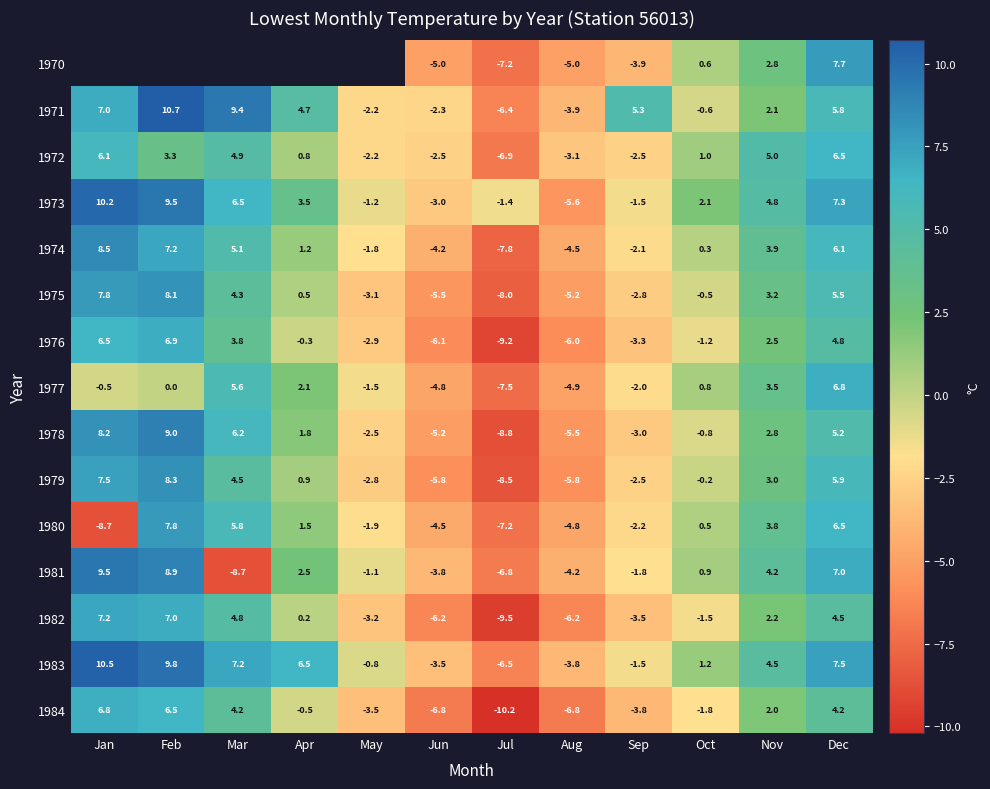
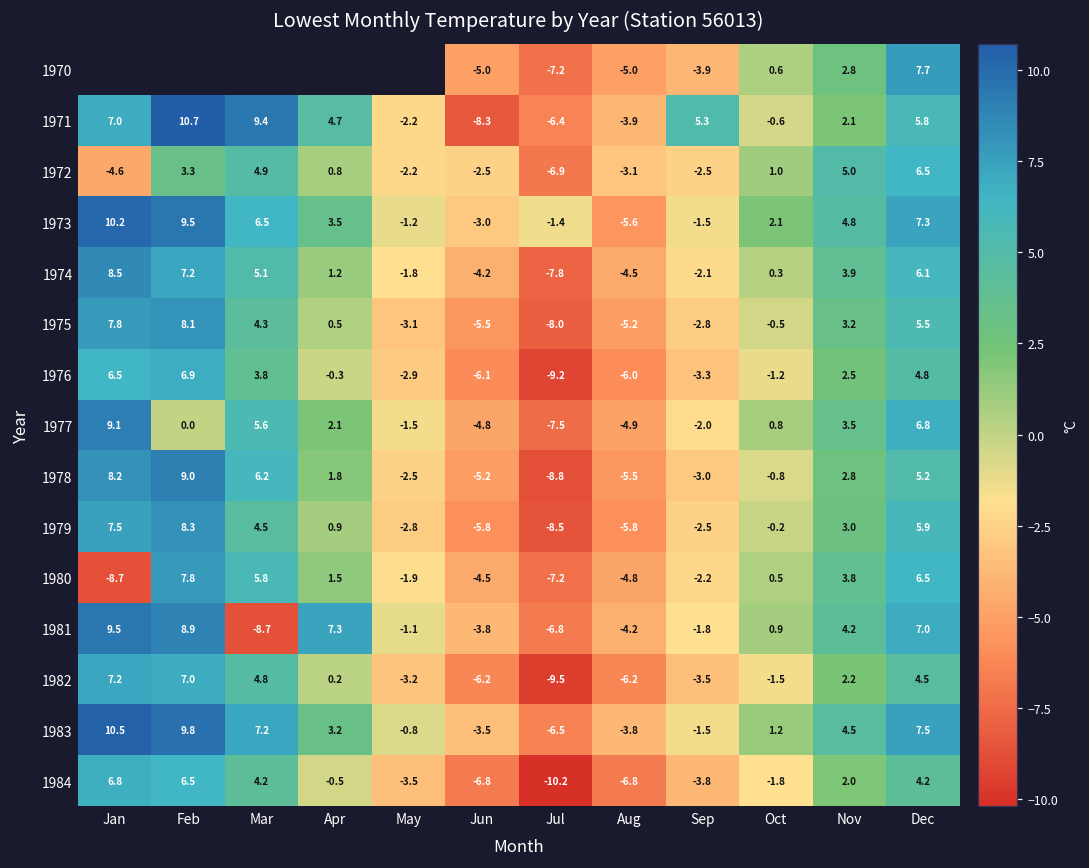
1971, Jun: -2.3 -> -8.3
1972, Jan: 6.1 -> -4.6
1977, Jan: -0.5 -> 9.1
1981, Apr: 2.5 -> 7.3
1983, Apr: 6.5 -> 3.2
